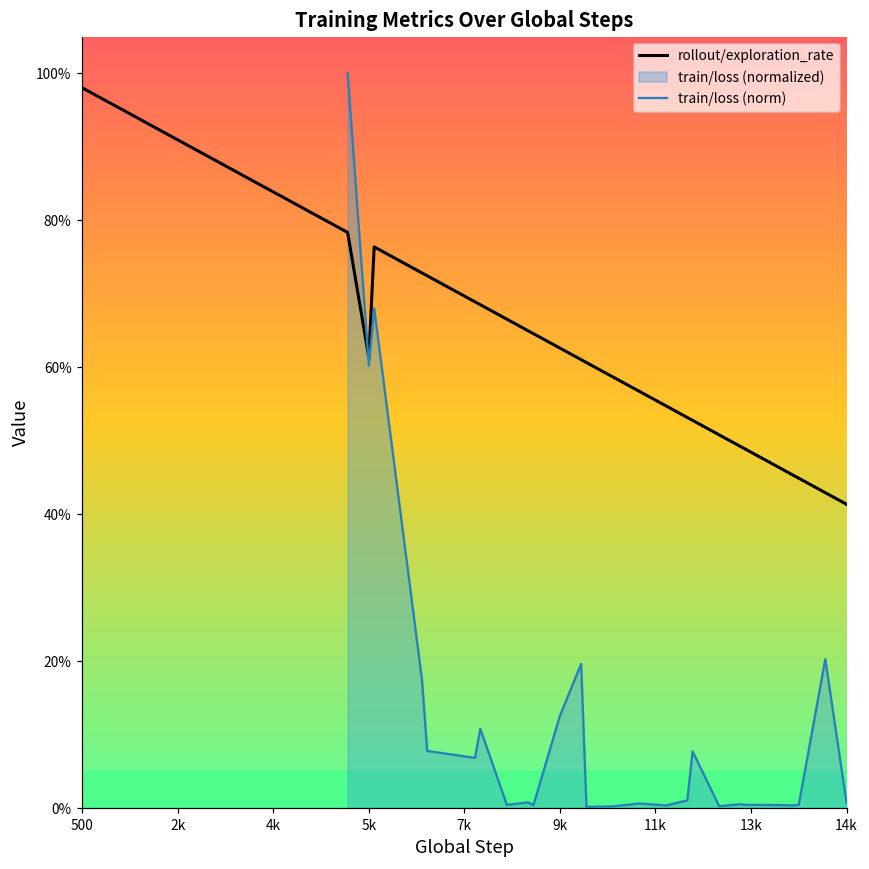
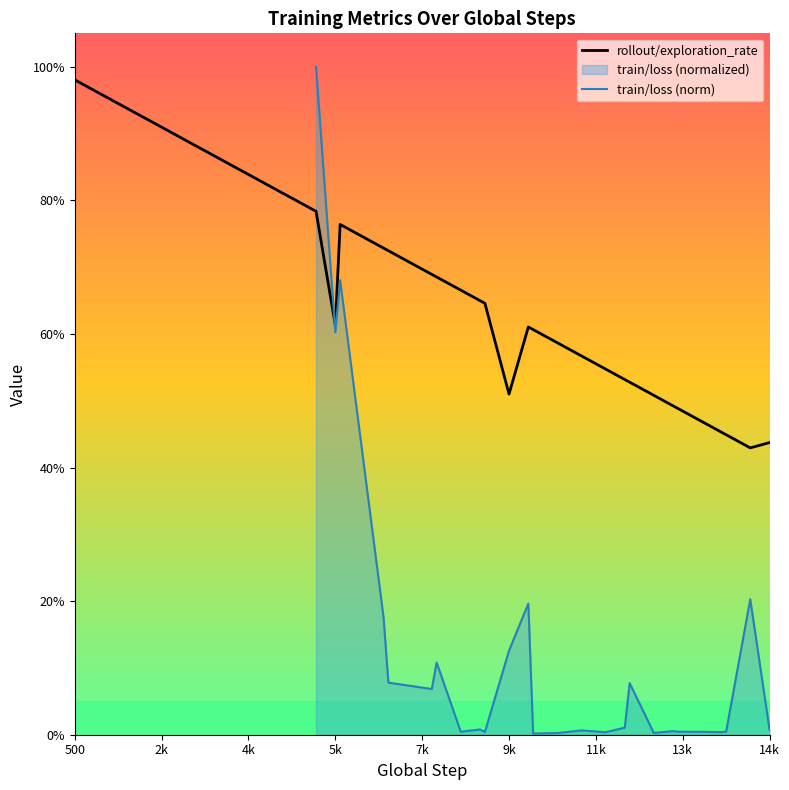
rollout/exploration_rate, 9k: 63% -> 51%
rollout/exploration_rate, 14k: 41% -> 44%
